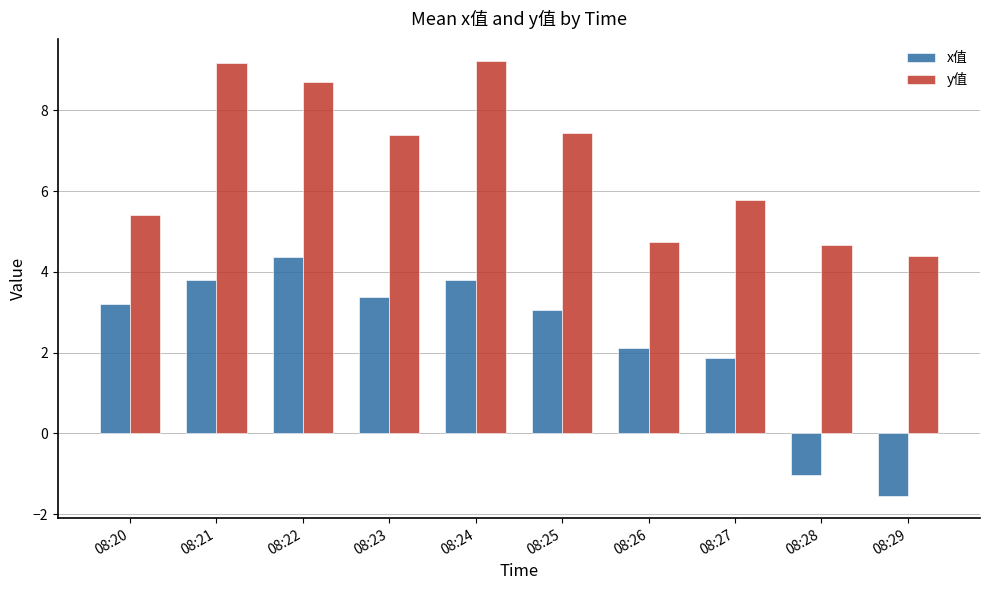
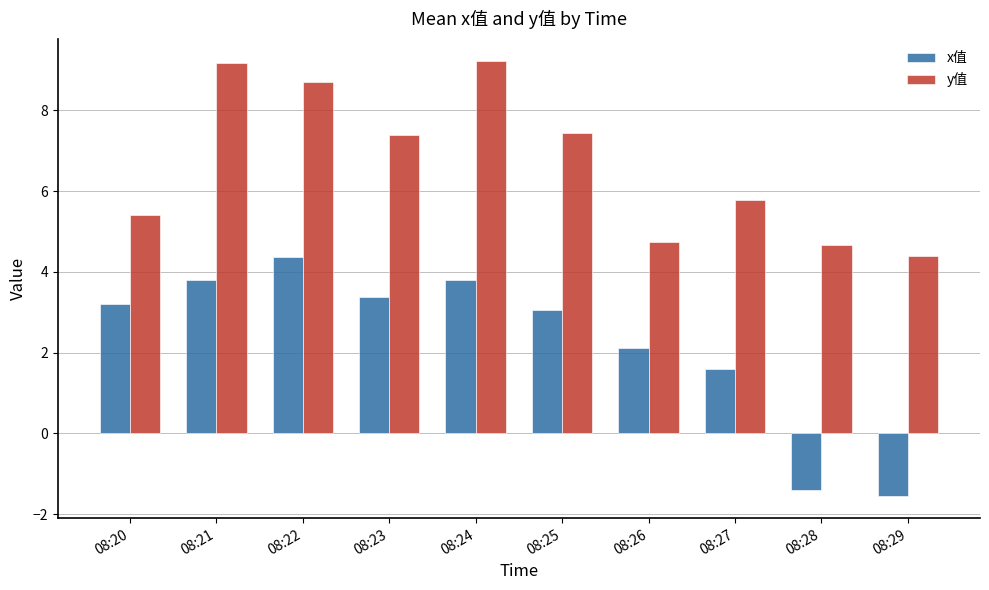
x值, 08:27: 1.9 -> 1.6
x值, 08:28: -1.0 -> -1.4
